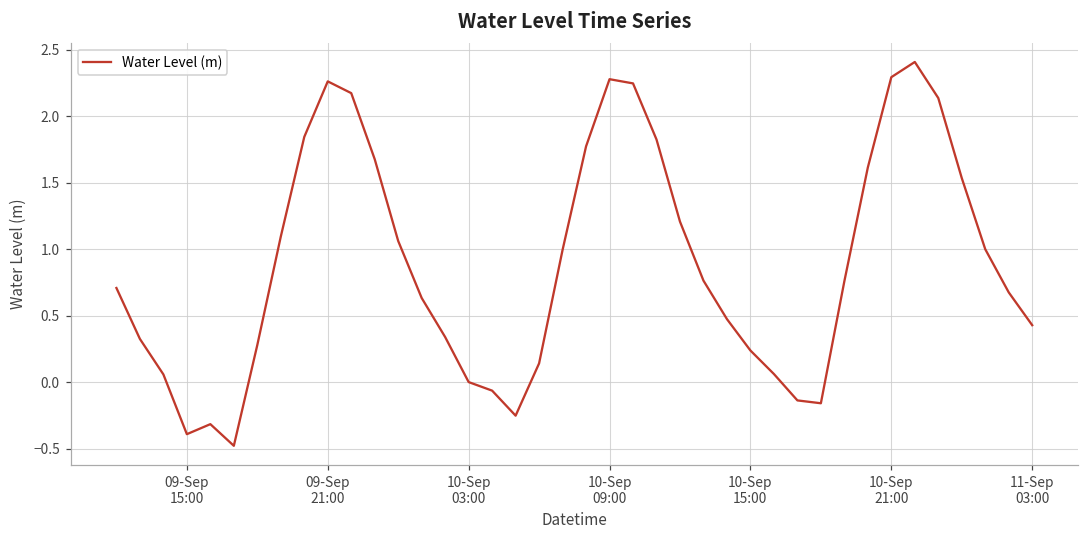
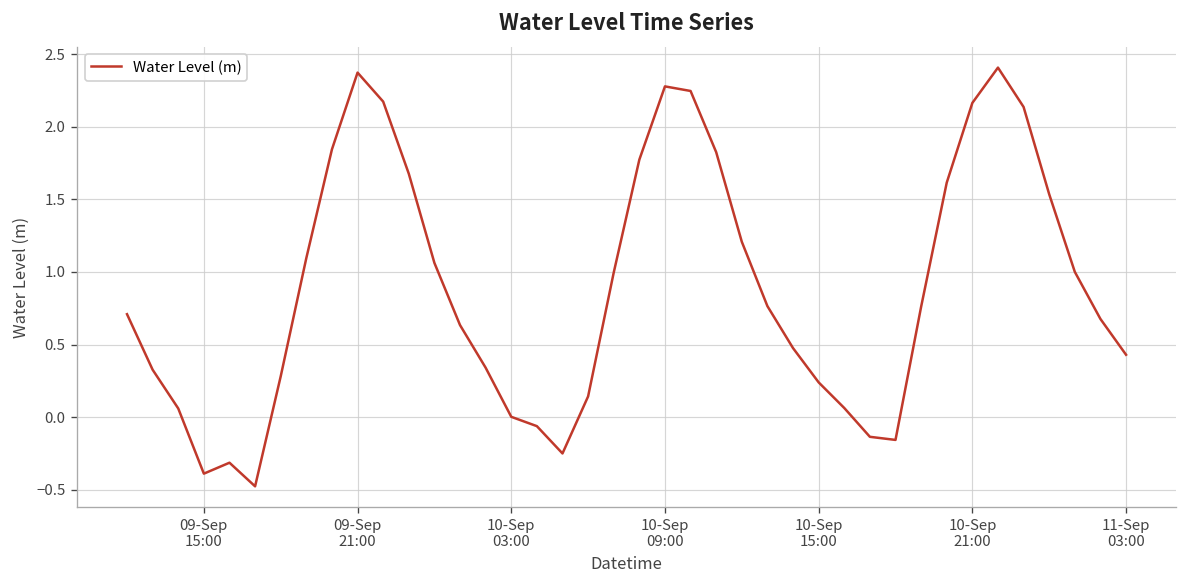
09-Sep 21:00: 2.26 -> 2.37
10-Sep 21:00: 2.29 -> 2.16
